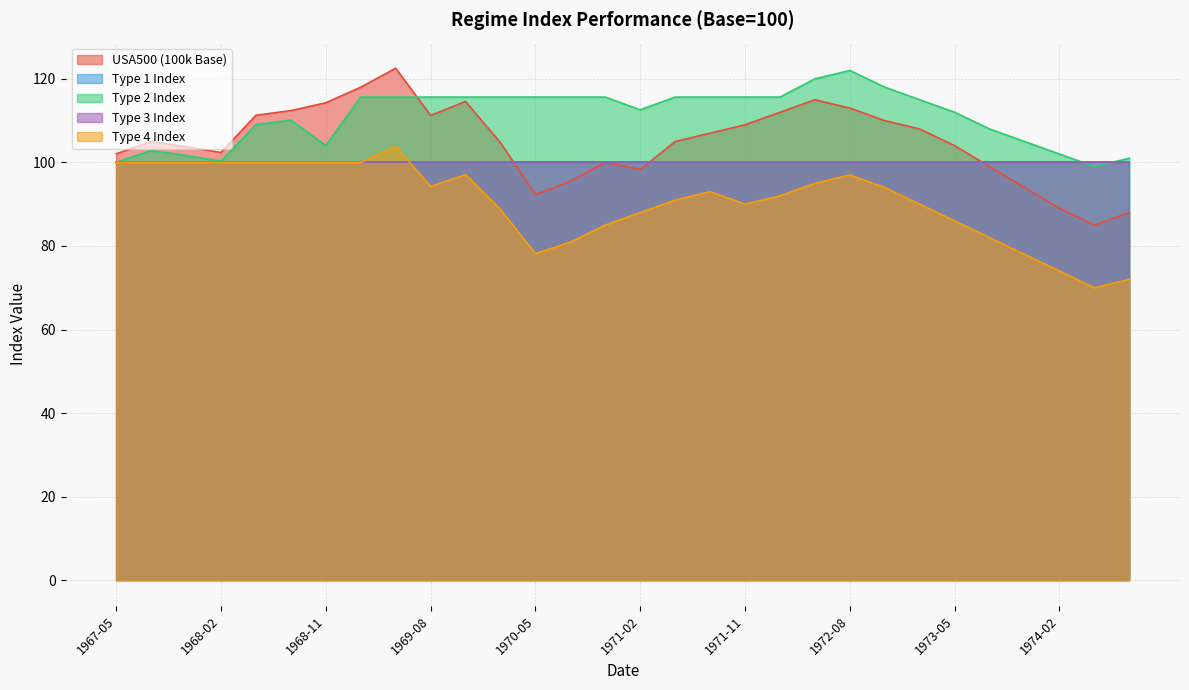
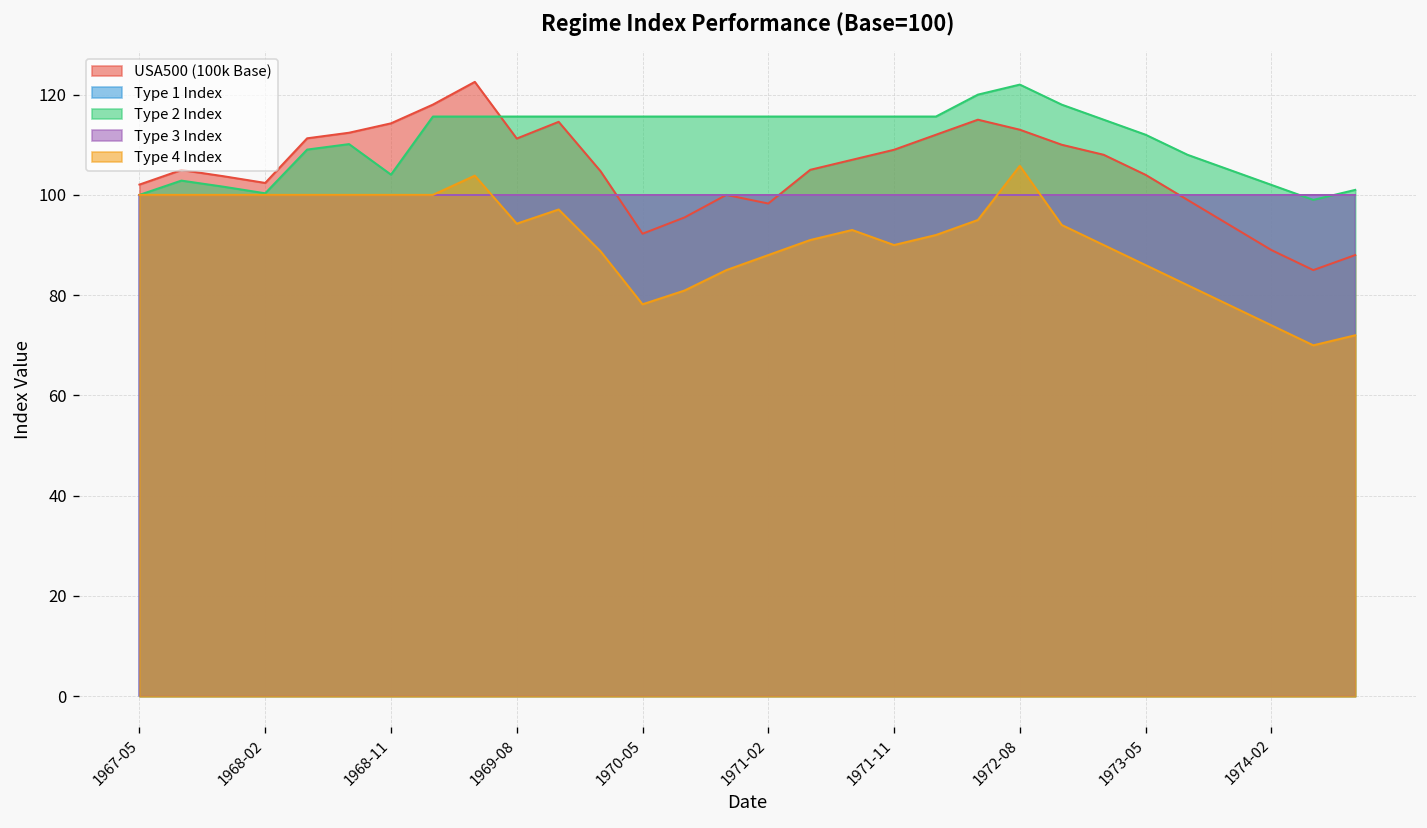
Type 2 Index, 1971-02: 113 -> 116
Type 4 Index, 1972-08: 97 -> 106
